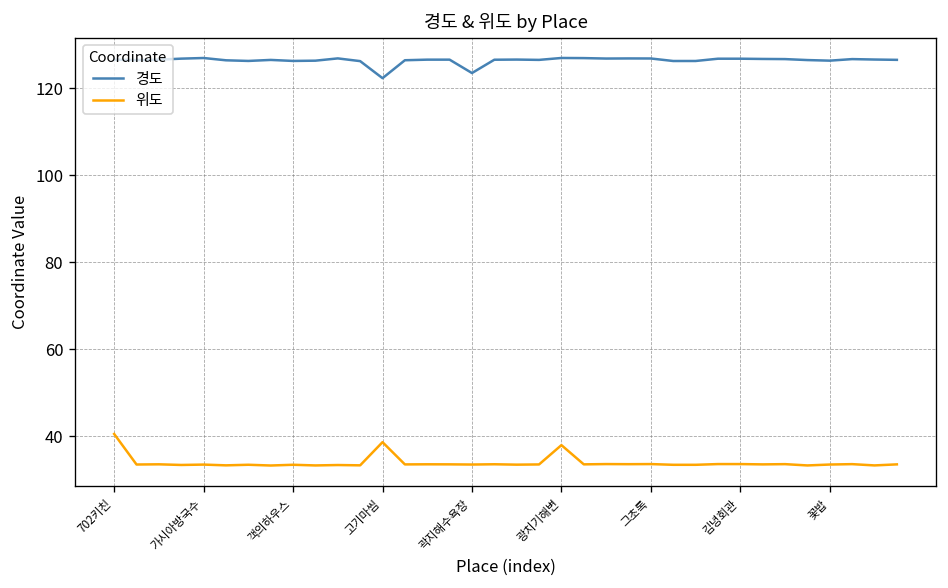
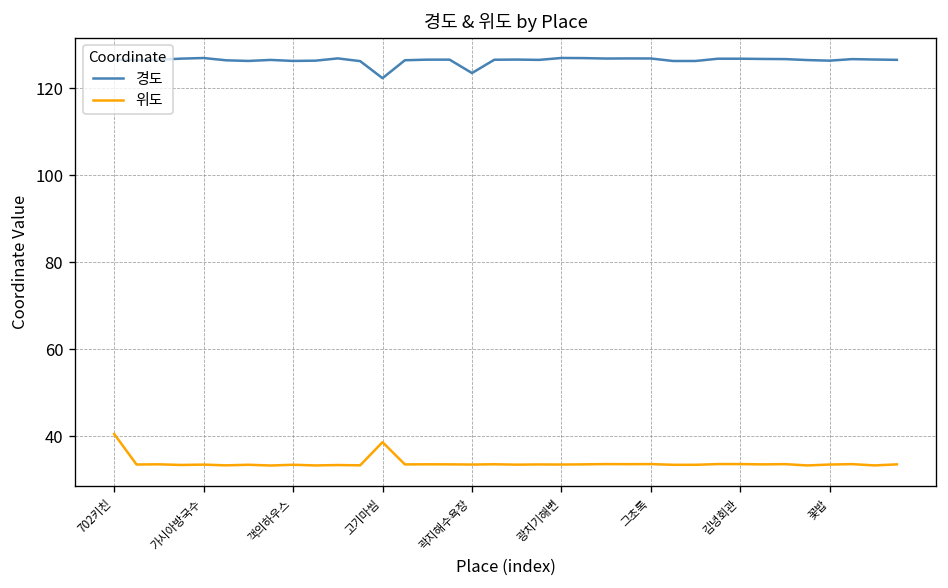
위도, 광치기해변: 38 -> 33
